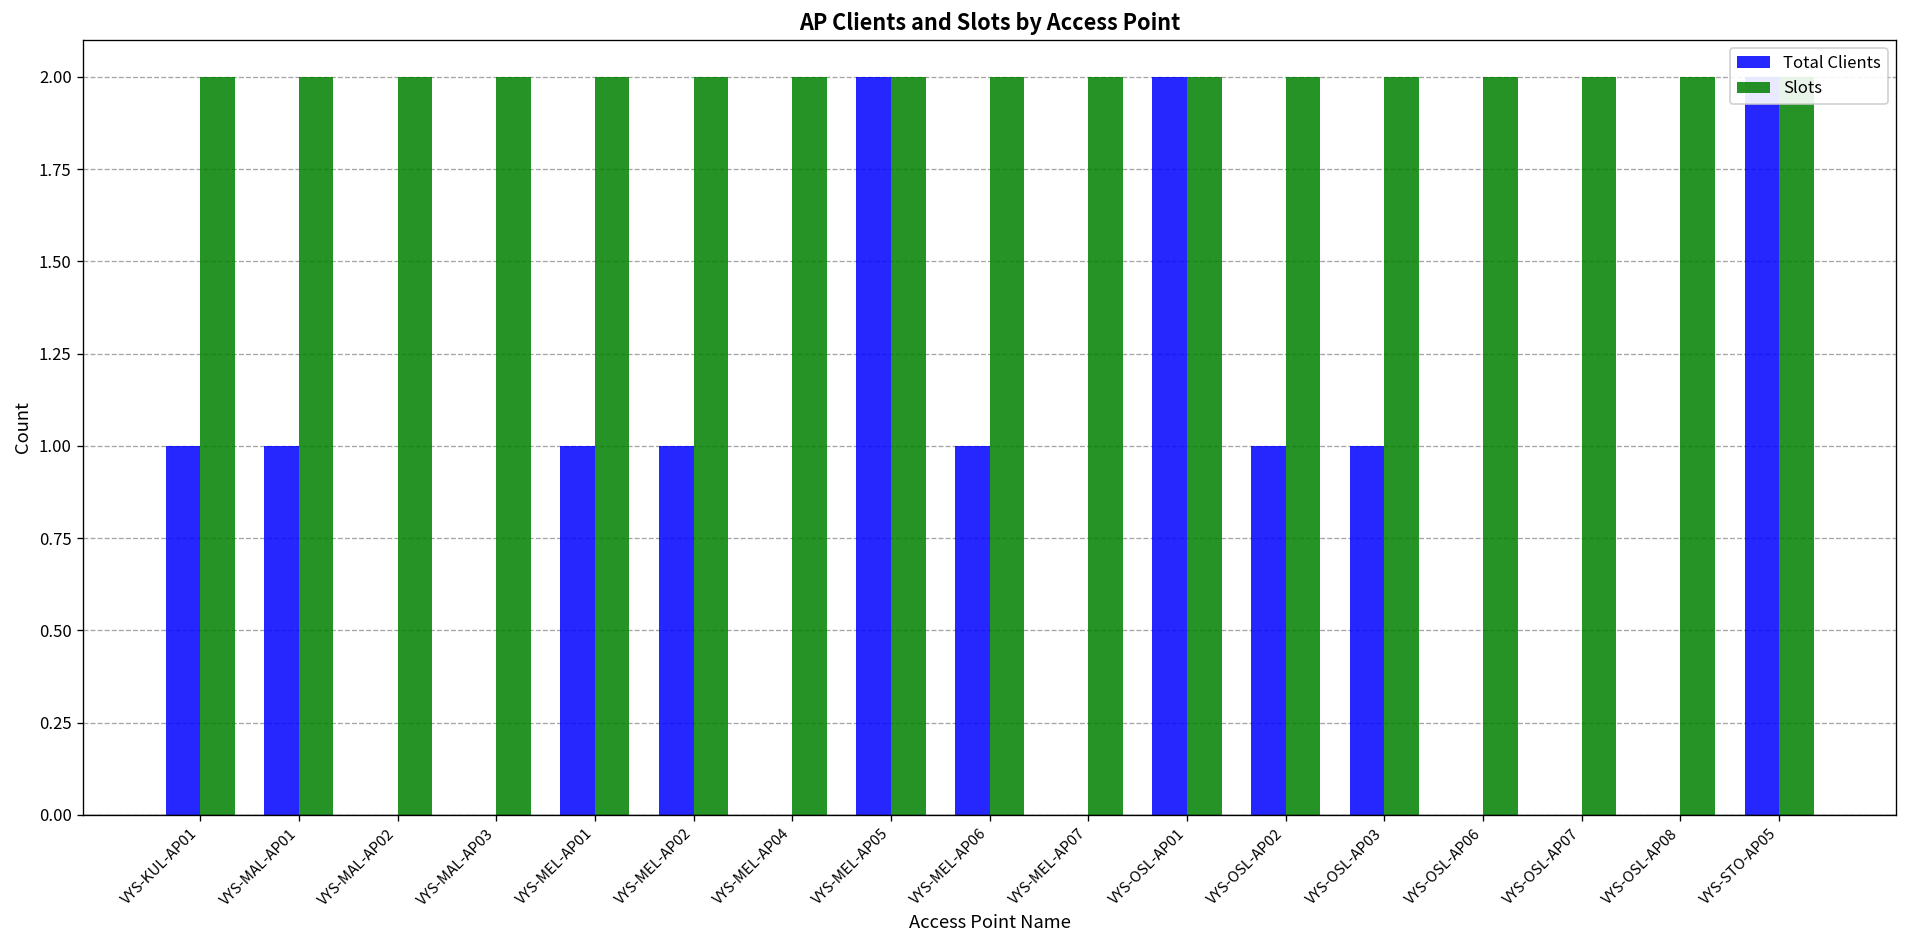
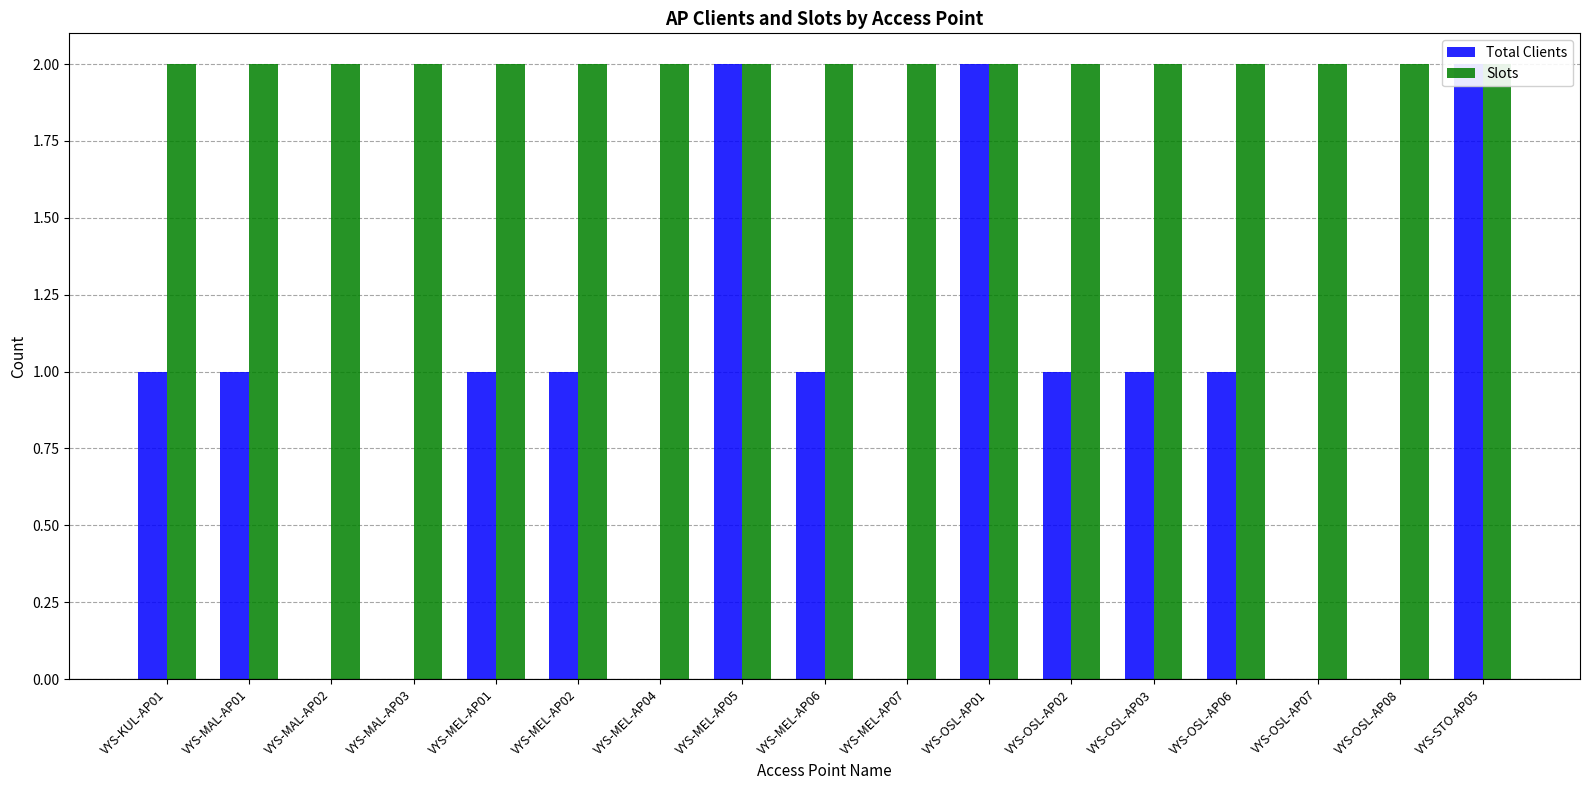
Total Clients, VYS-OSL-AP06: 0 -> 1
